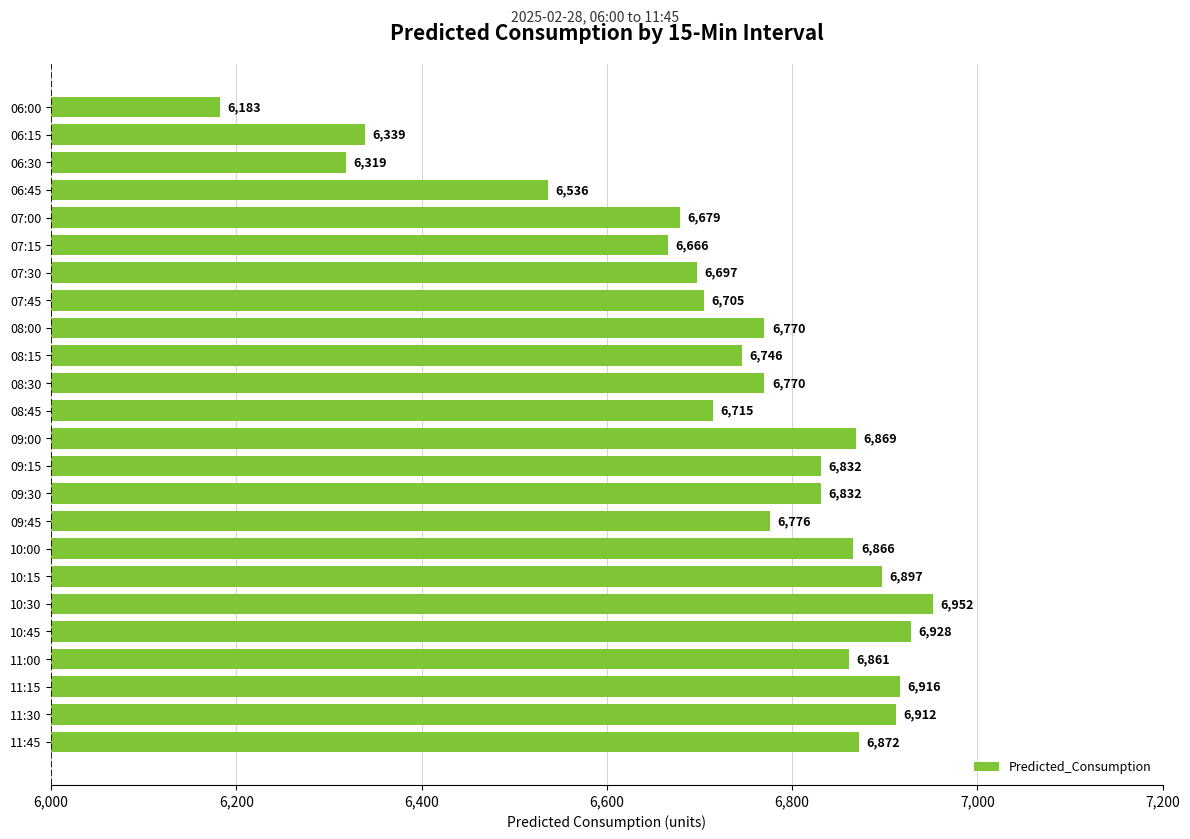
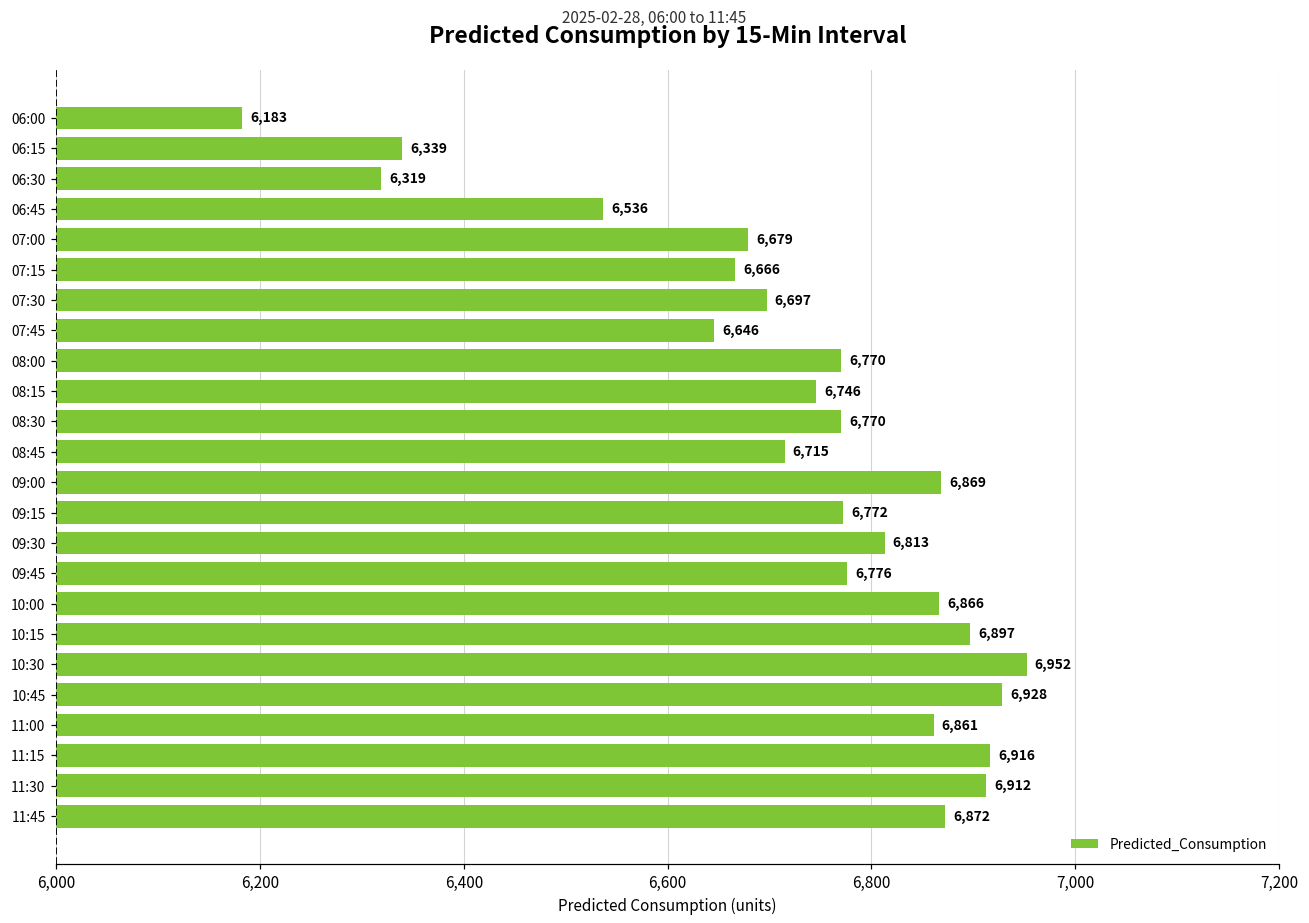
07:45: 6,705 -> 6,646
09:15: 6,832 -> 6,772
09:30: 6,832 -> 6,813
